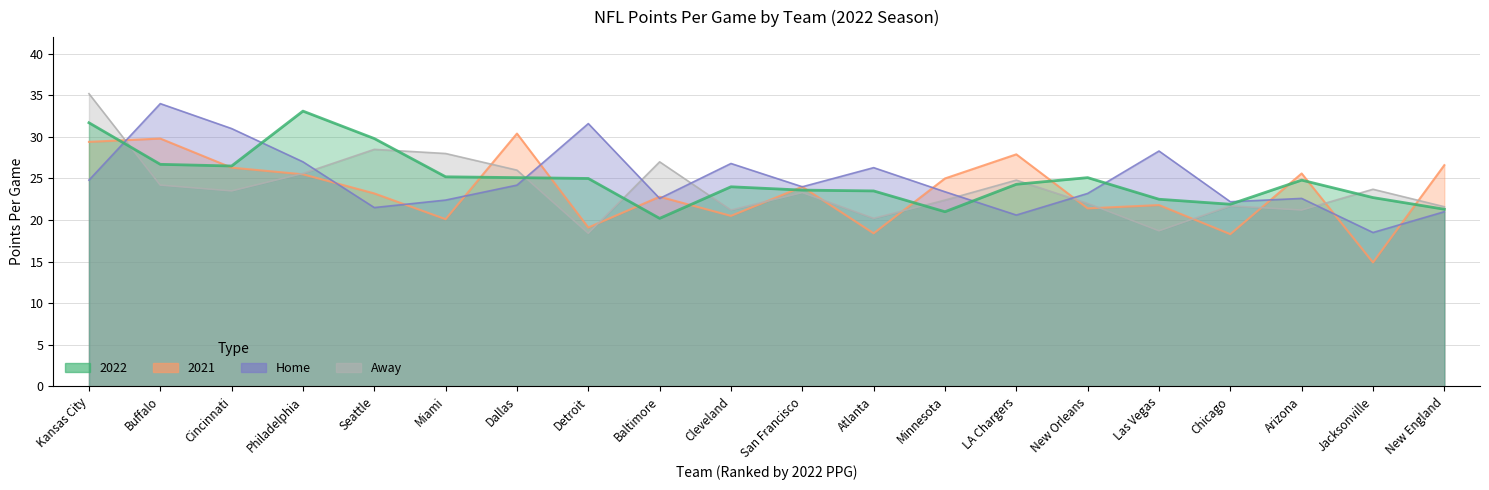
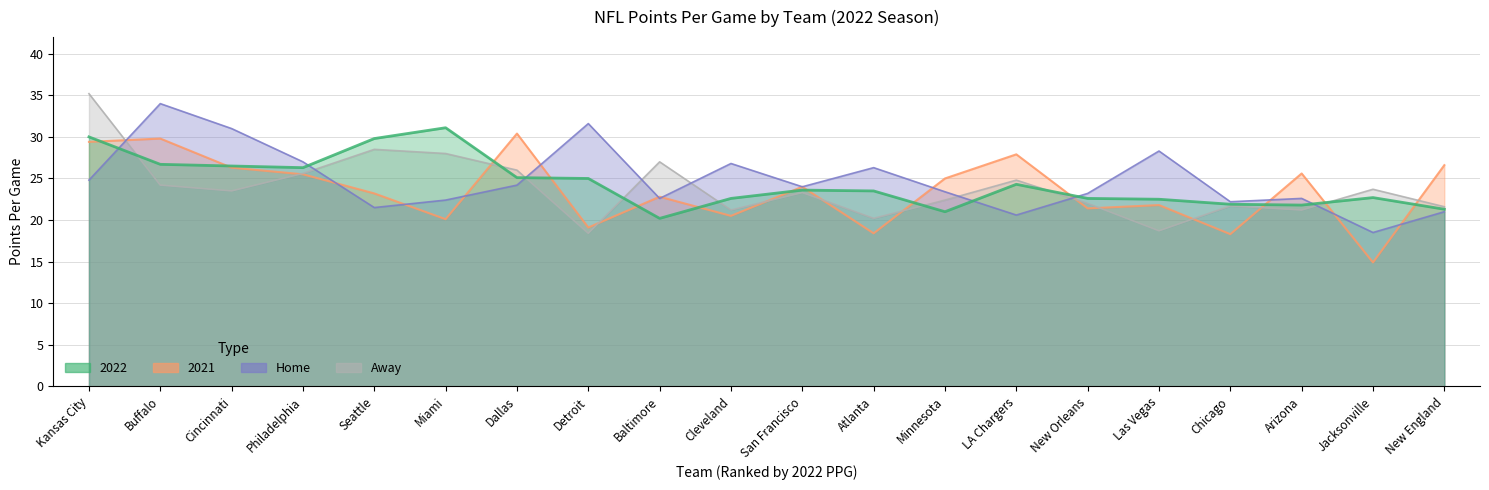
2022, Kansas City: 32 -> 30
2022, Philadelphia: 33 -> 26
2022, Miami: 25 -> 31
2022, Cleveland: 24 -> 23
2022, New Orleans: 25 -> 23
2022, Arizona: 25 -> 22
